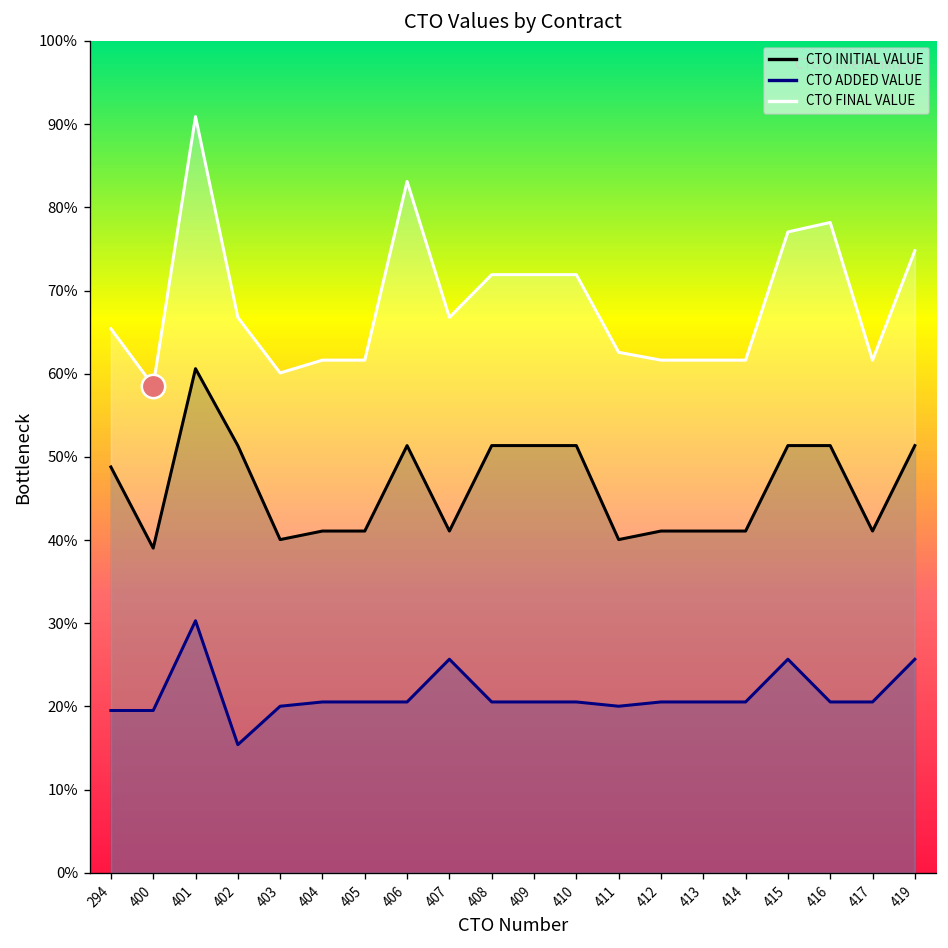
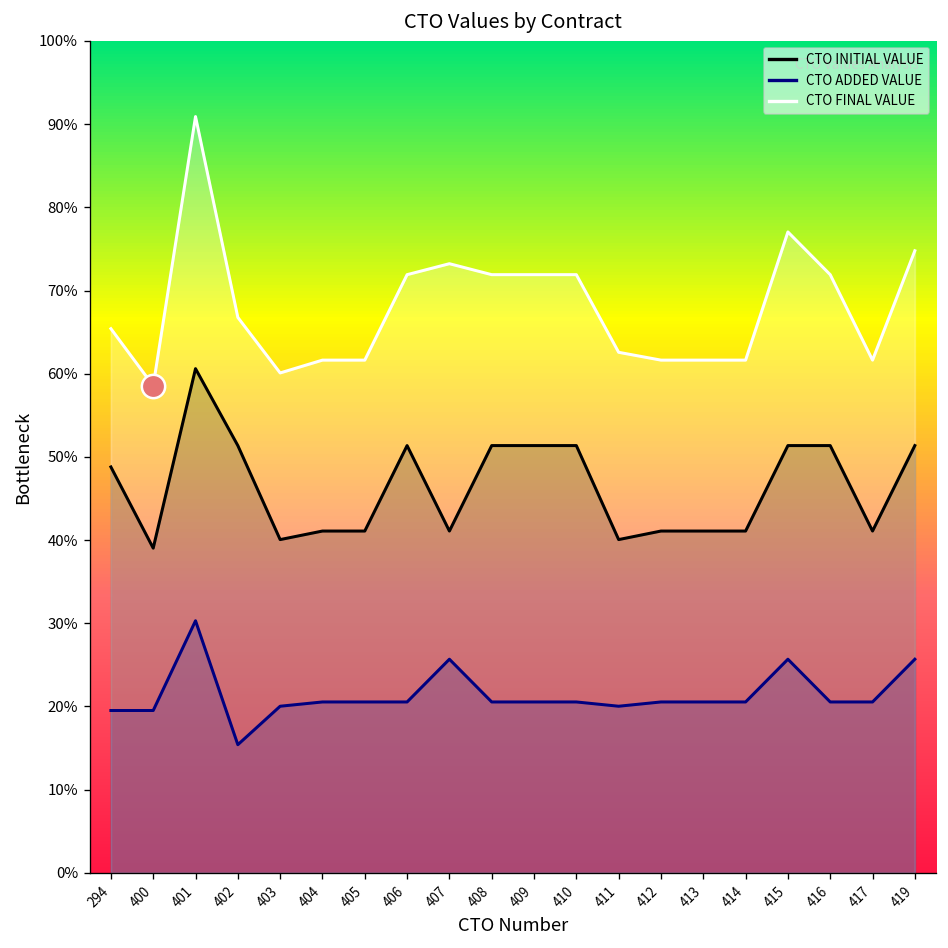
CTO FINAL VALUE, 406: 83% -> 72%
CTO FINAL VALUE, 407: 67% -> 73%
CTO FINAL VALUE, 416: 78% -> 72%
